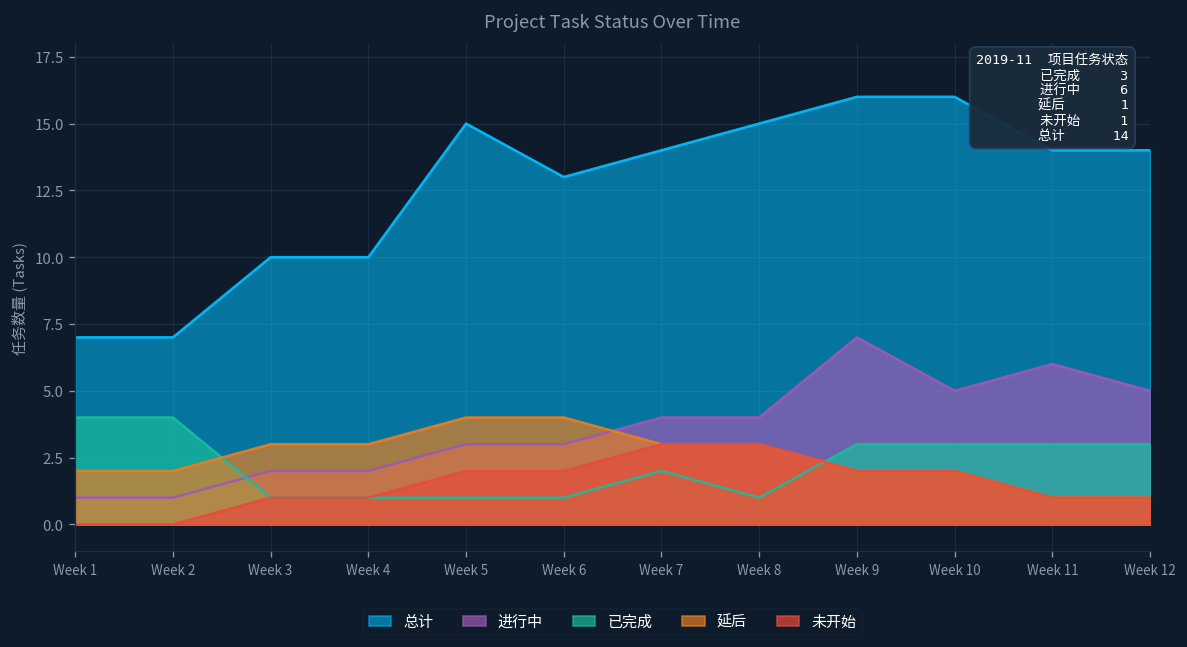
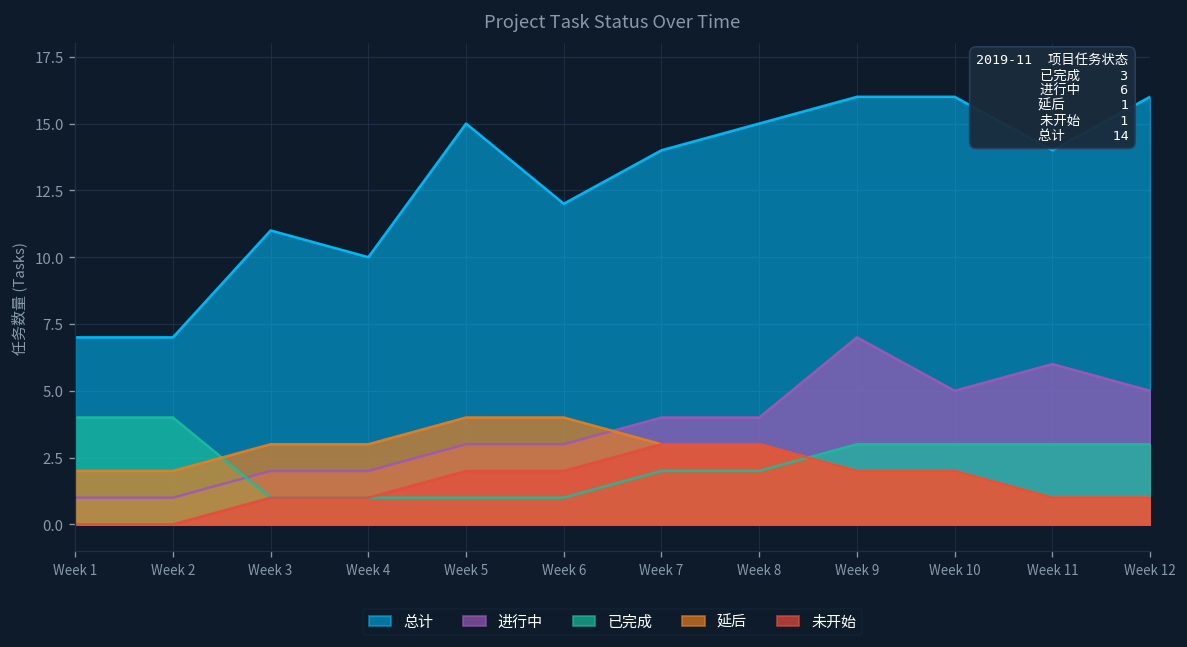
总计, Week 3: 10 -> 11
总计, Week 6: 13 -> 12
已完成, Week 8: 1 -> 2
总计, Week 12: 14 -> 16
